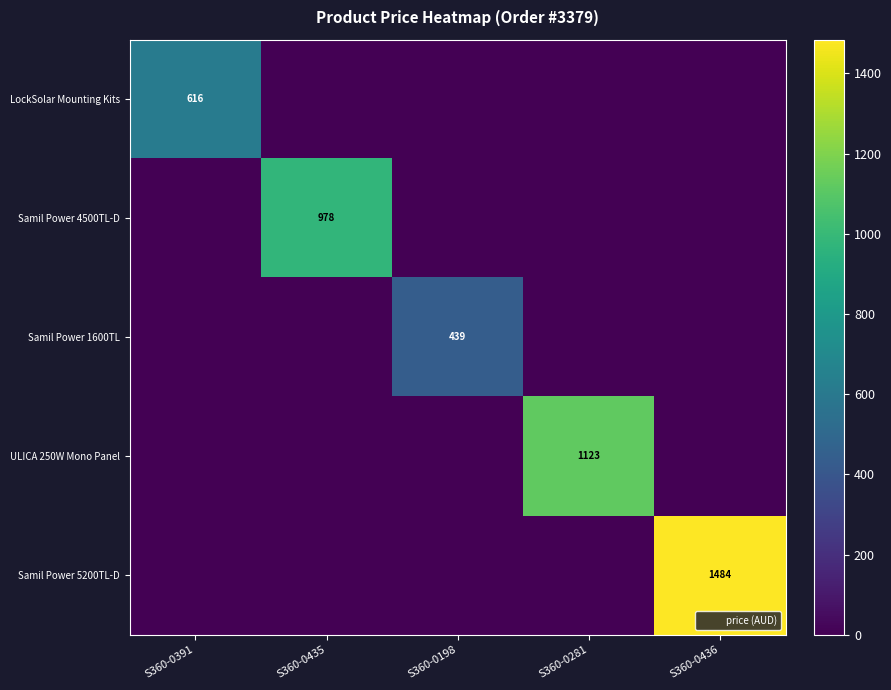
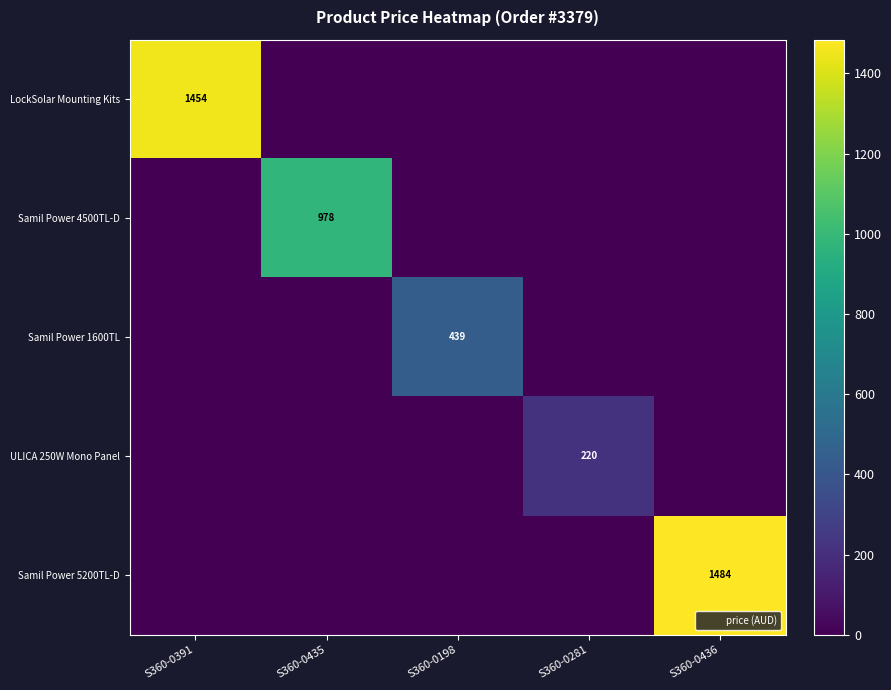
LockSolar Mounting Kits, S360-0391: 616 -> 1454
ULICA 250W Mono Panel, S360-0281: 1123 -> 220
